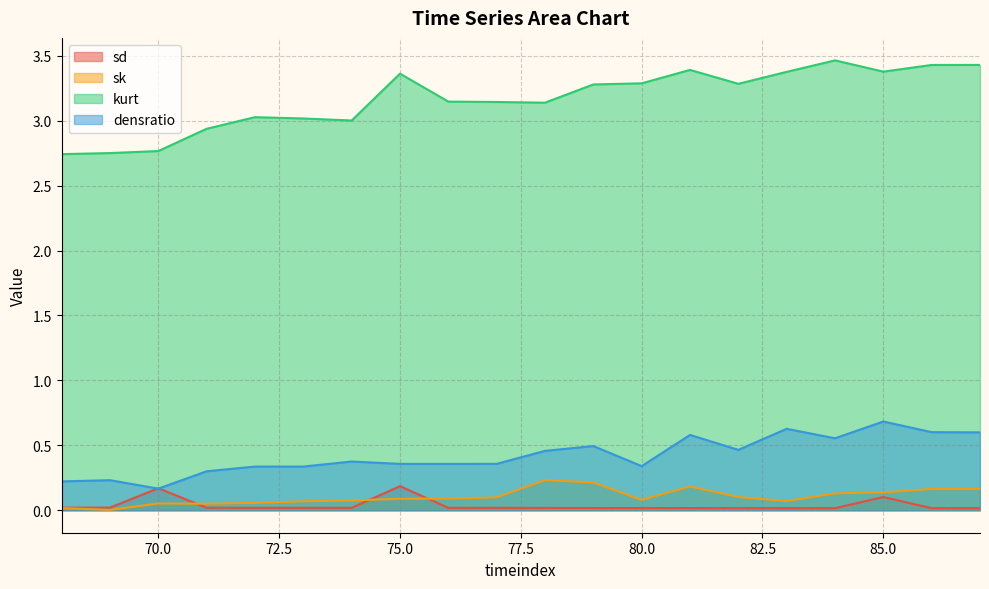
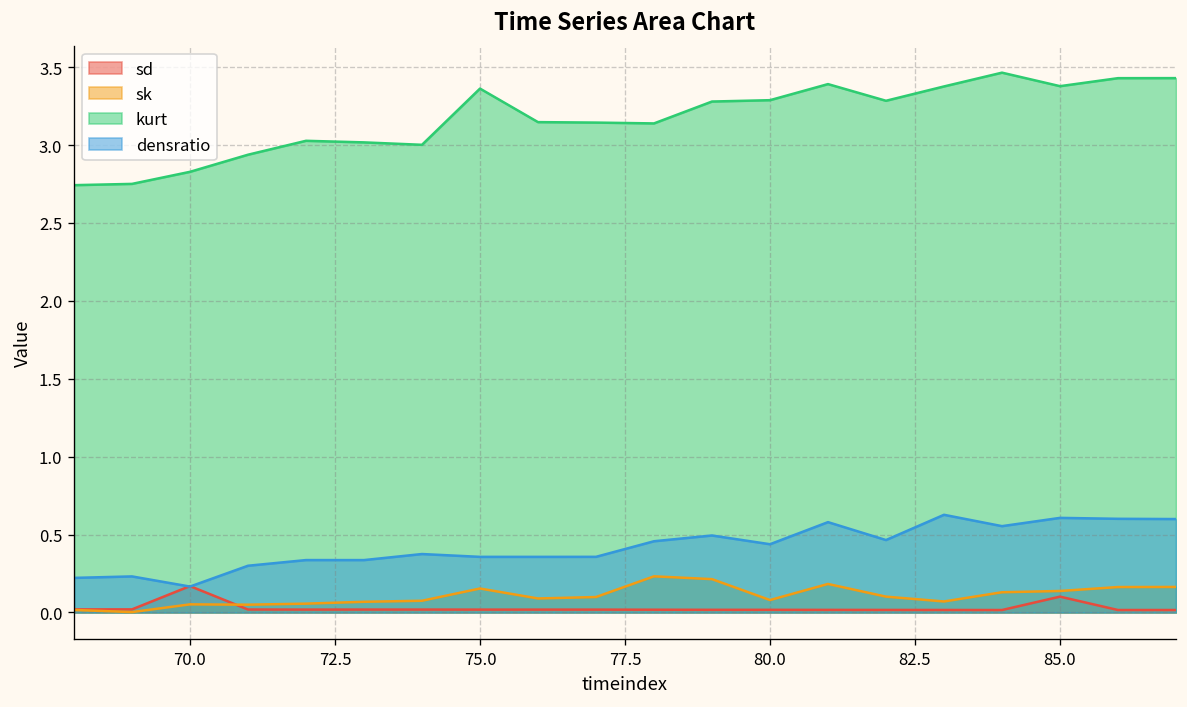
kurt, 70.0: 2.77 -> 2.83
sd, 75.0: 0.19 -> 0.02
sk, 75.0: 0.09 -> 0.15
densratio, 80.0: 0.34 -> 0.44
densratio, 85.0: 0.68 -> 0.61
